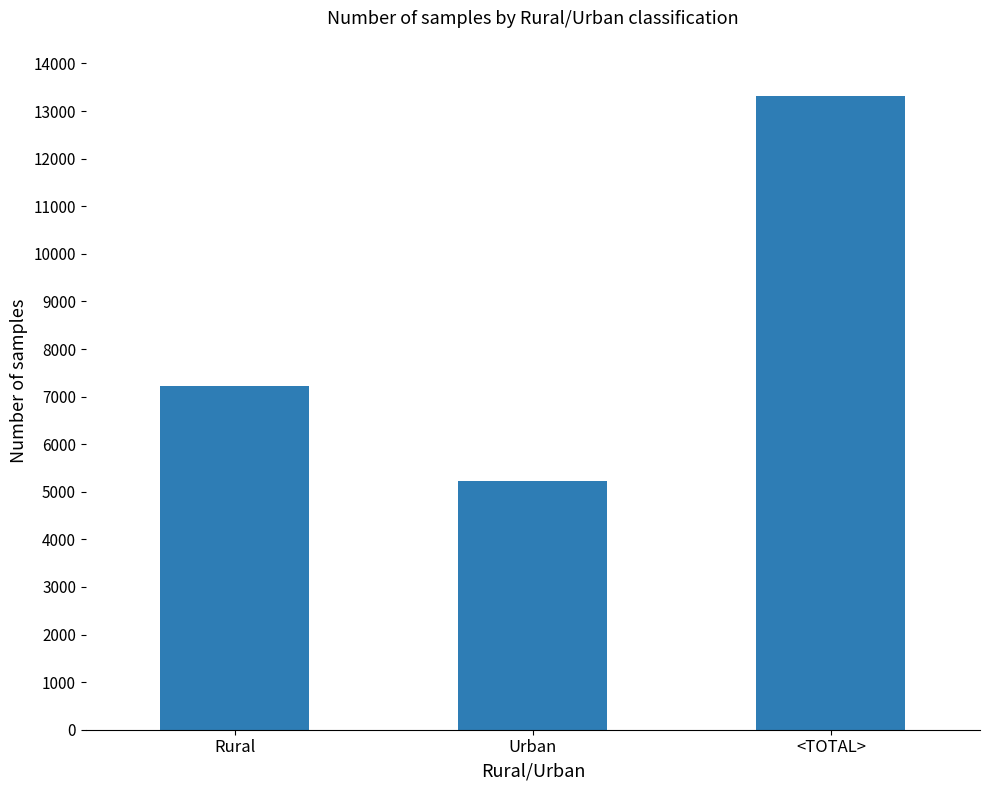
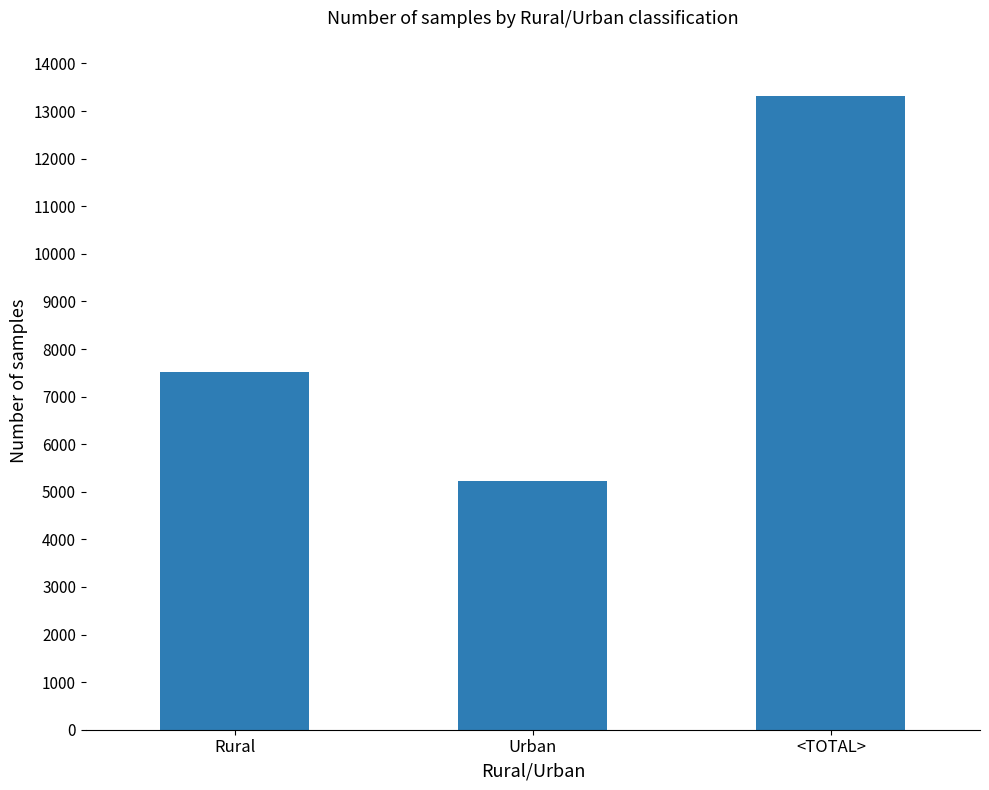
Rural: 7200 -> 7500
